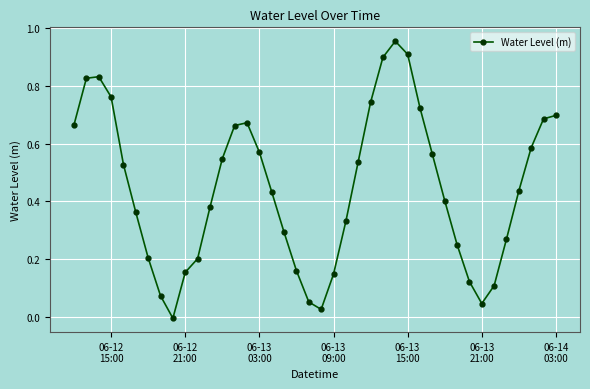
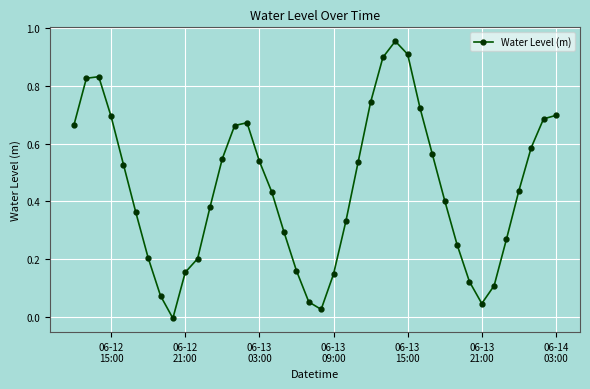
06-12 15:00: 0.76 -> 0.69
06-13 03:00: 0.57 -> 0.54
